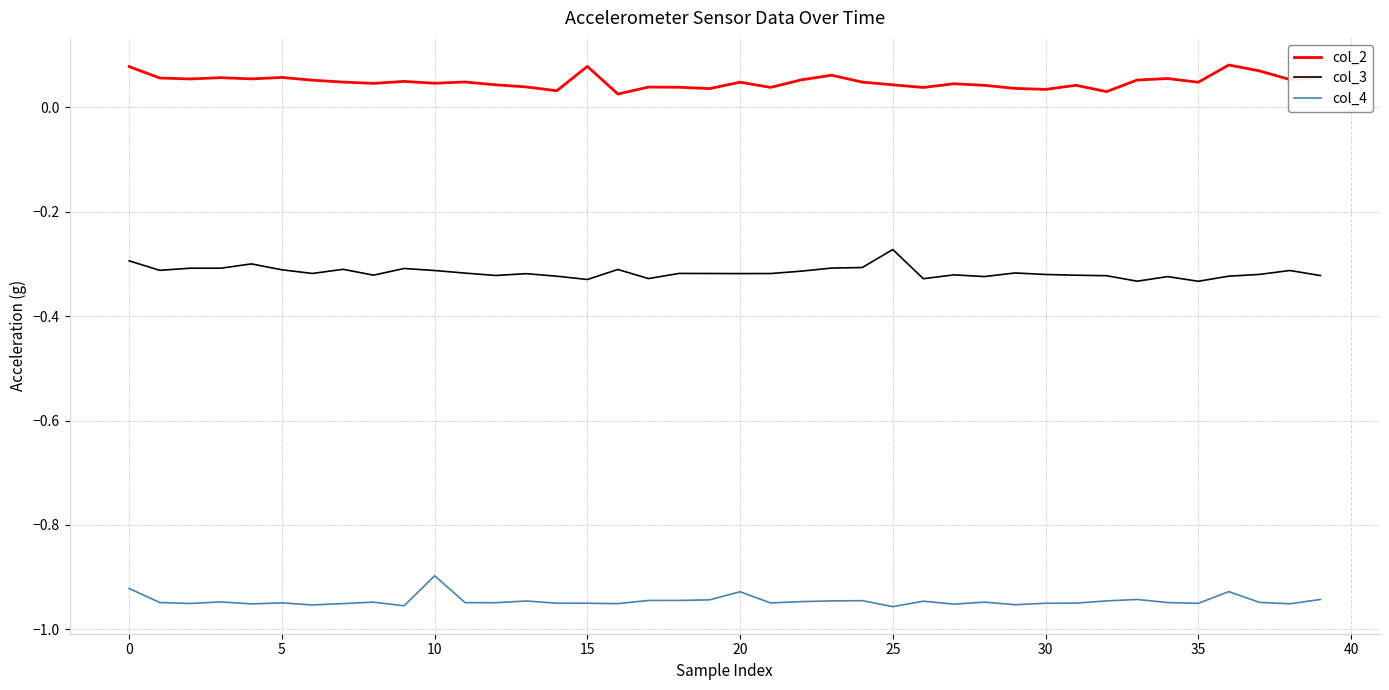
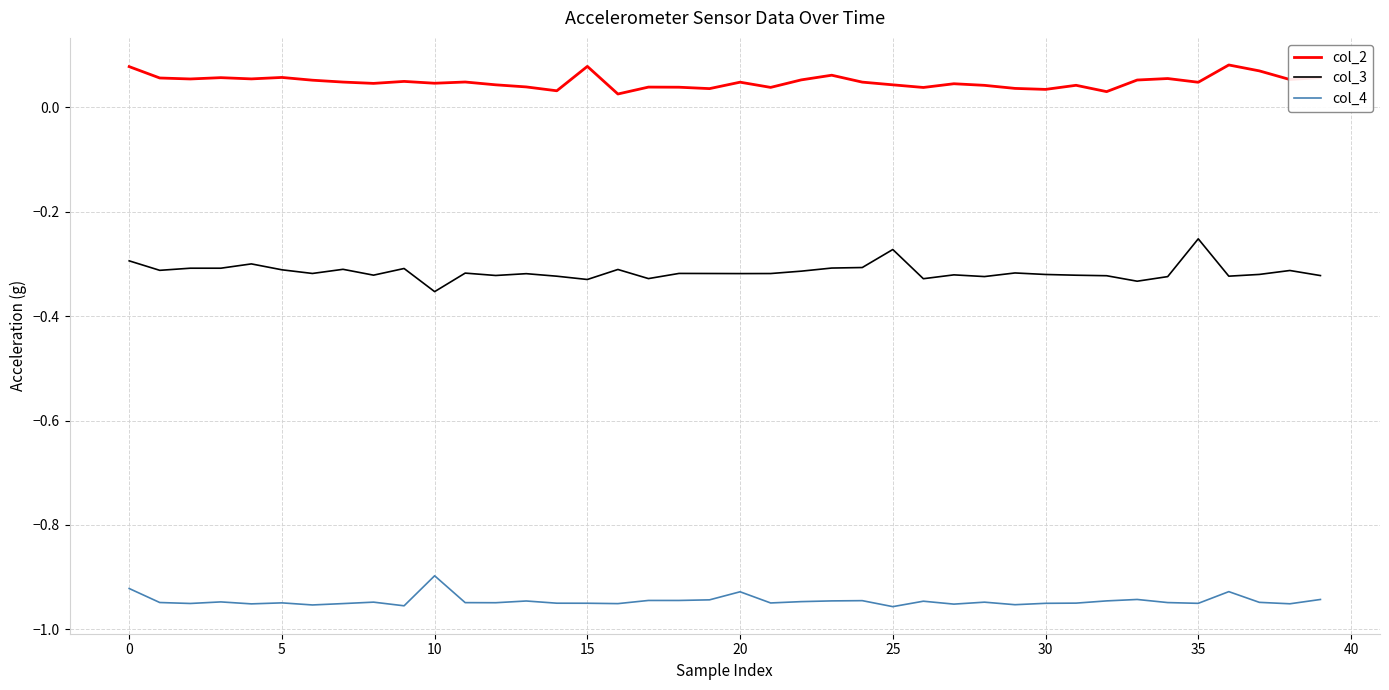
col_3, 10: -0.31 -> -0.35
col_3, 35: -0.33 -> -0.25
